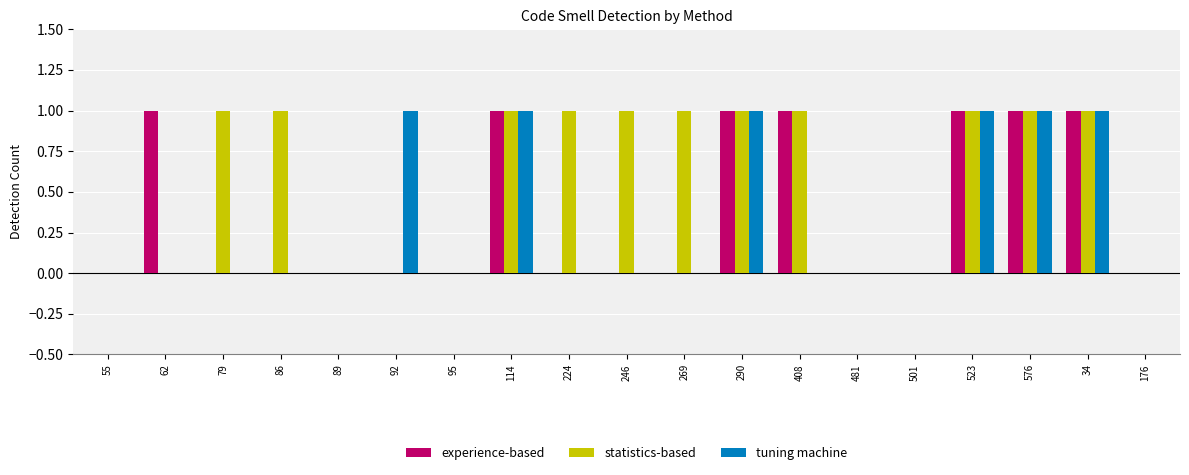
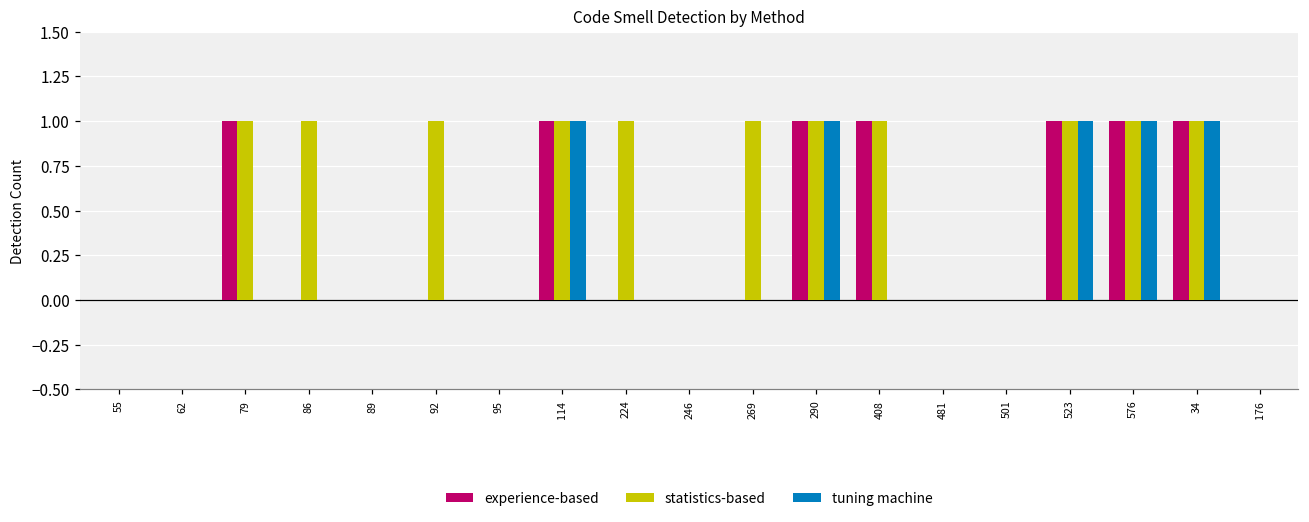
experience-based, 62: 1 -> 0
experience-based, 79: 0 -> 1
statistics-based, 92: 0 -> 1
tuning machine, 92: 1 -> 0
statistics-based, 246: 1 -> 0
